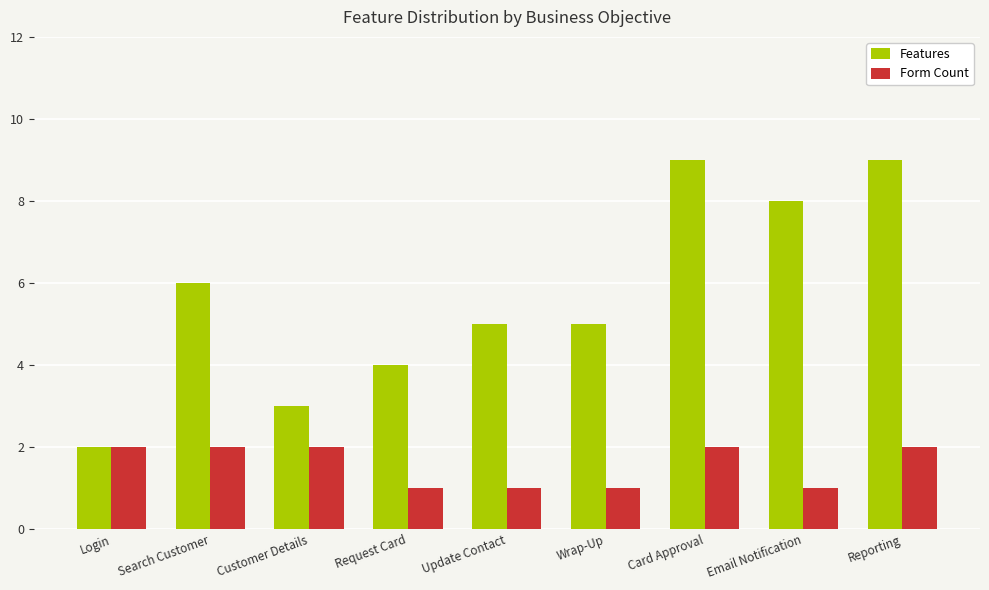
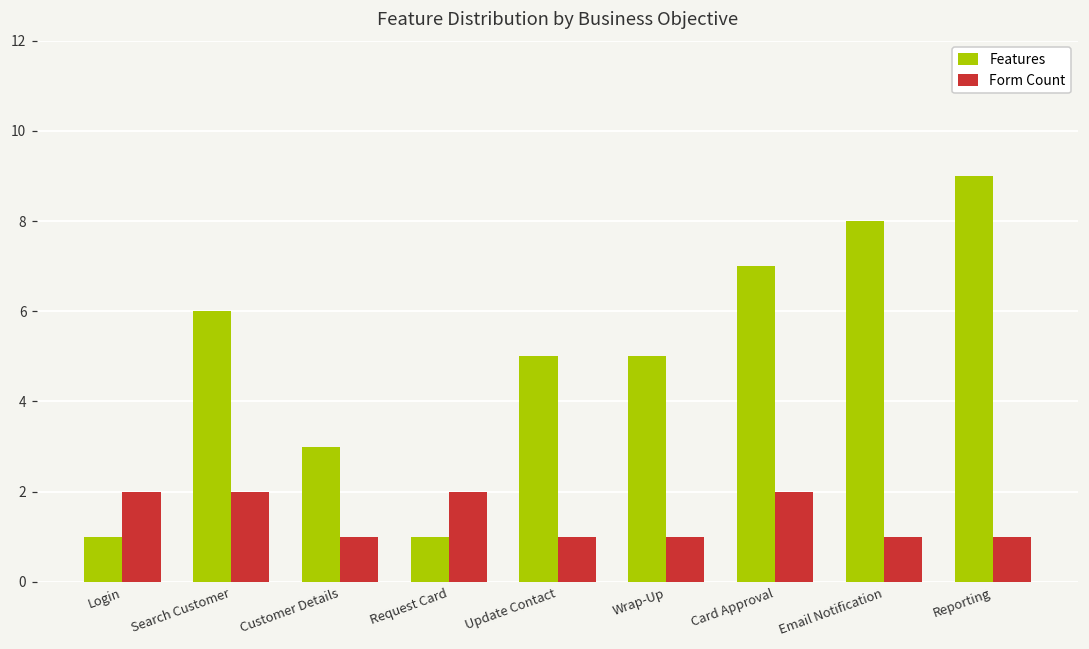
Features, Login: 2 -> 1
Form Count, Customer Details: 2 -> 1
Features, Request Card: 4 -> 1
Form Count, Request Card: 1 -> 2
Features, Card Approval: 9 -> 7
Form Count, Reporting: 2 -> 1
